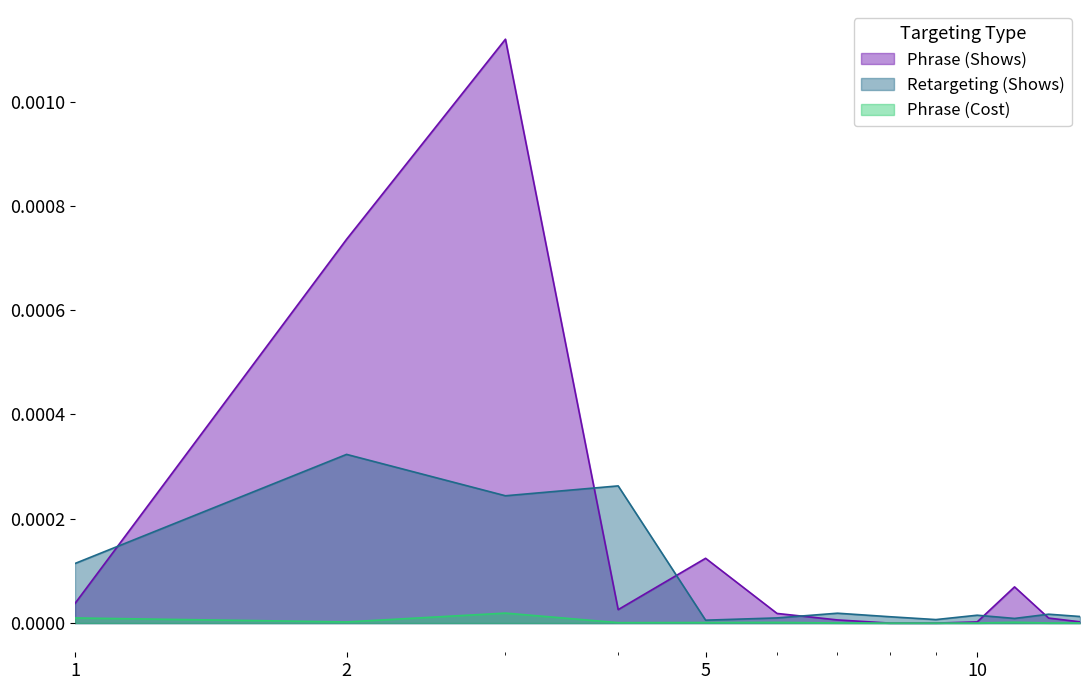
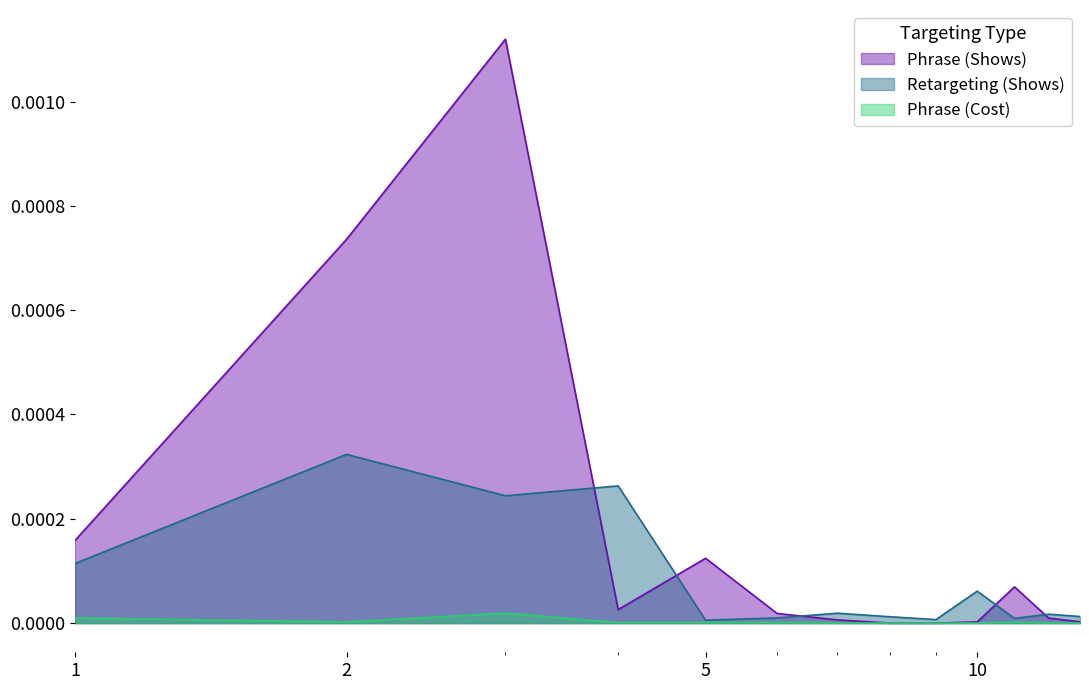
Phrase (Shows), 1: 0.00004 -> 0.00016
Retargeting (Shows), 10: 0.00002 -> 0.00006
